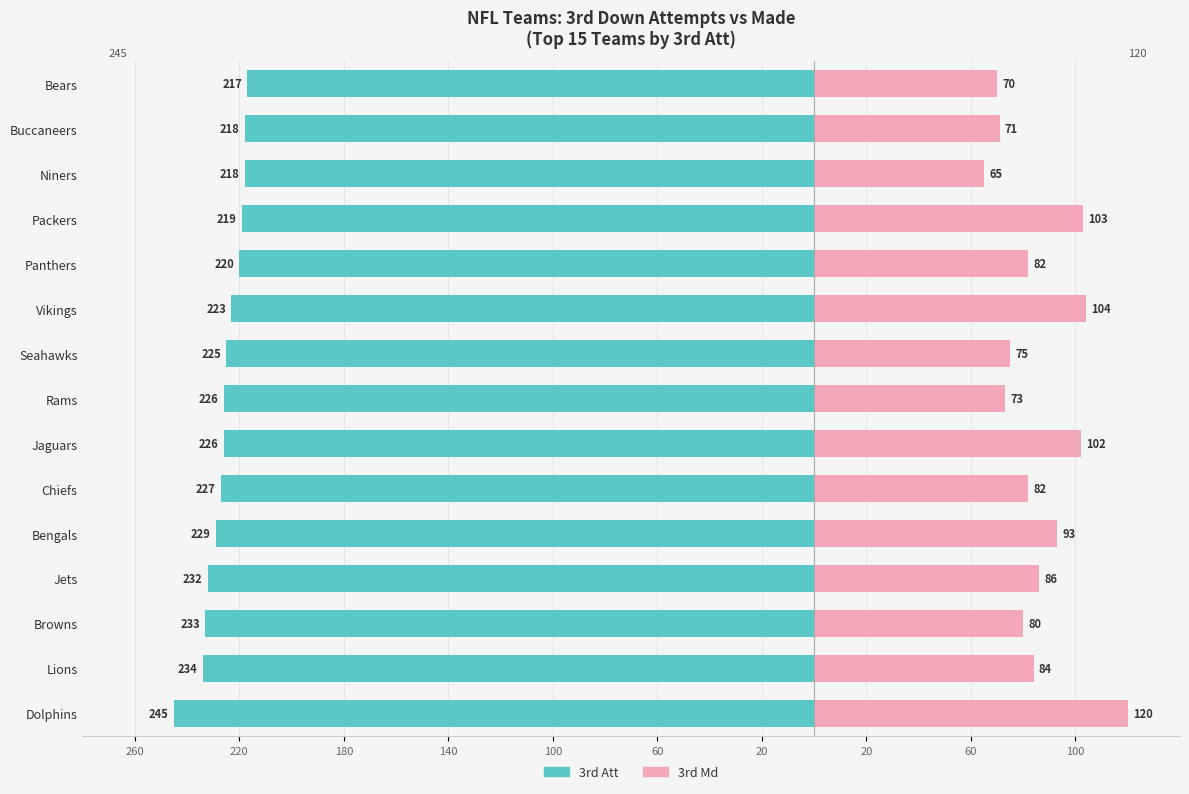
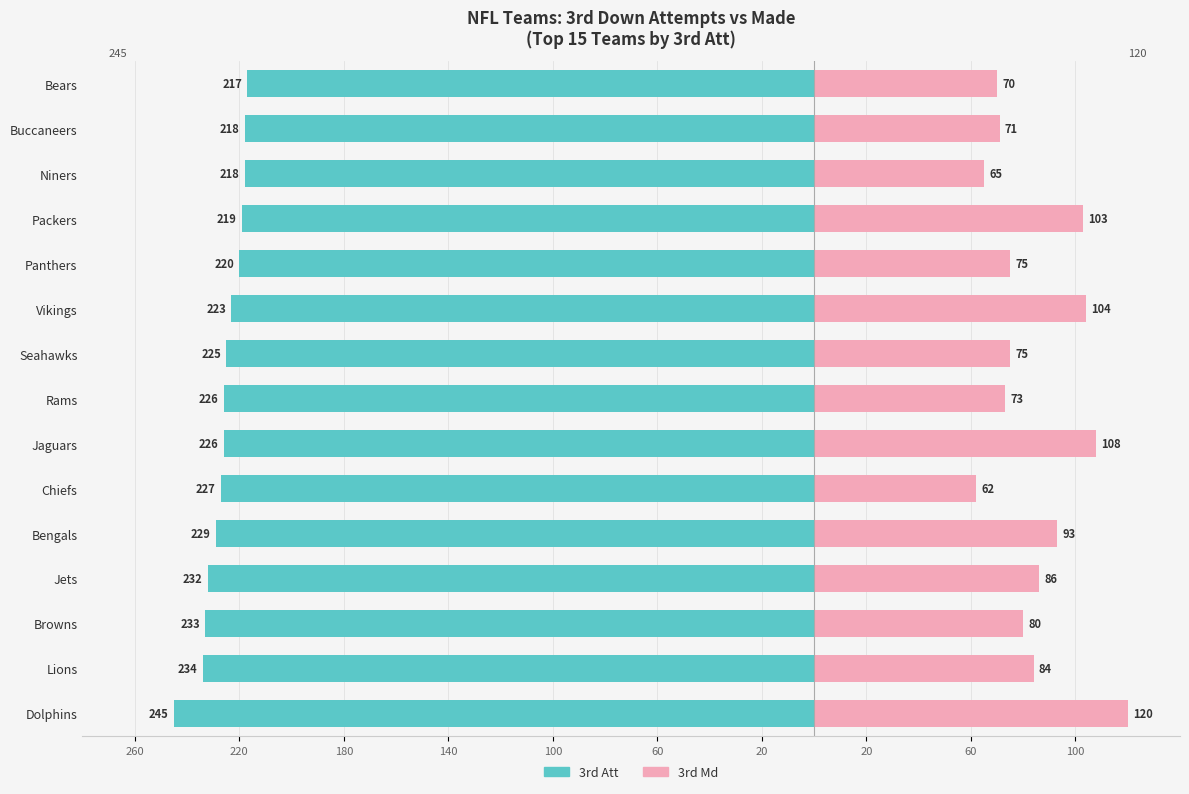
3rd Md, Panthers: 82 -> 75
3rd Md, Jaguars: 102 -> 108
3rd Md, Chiefs: 82 -> 62
